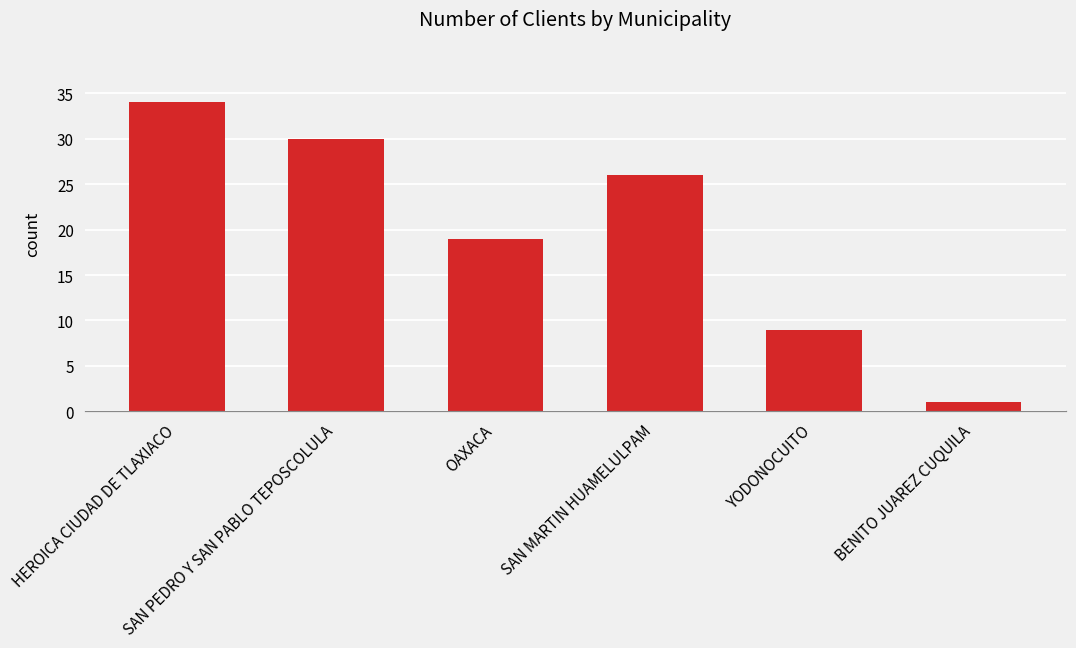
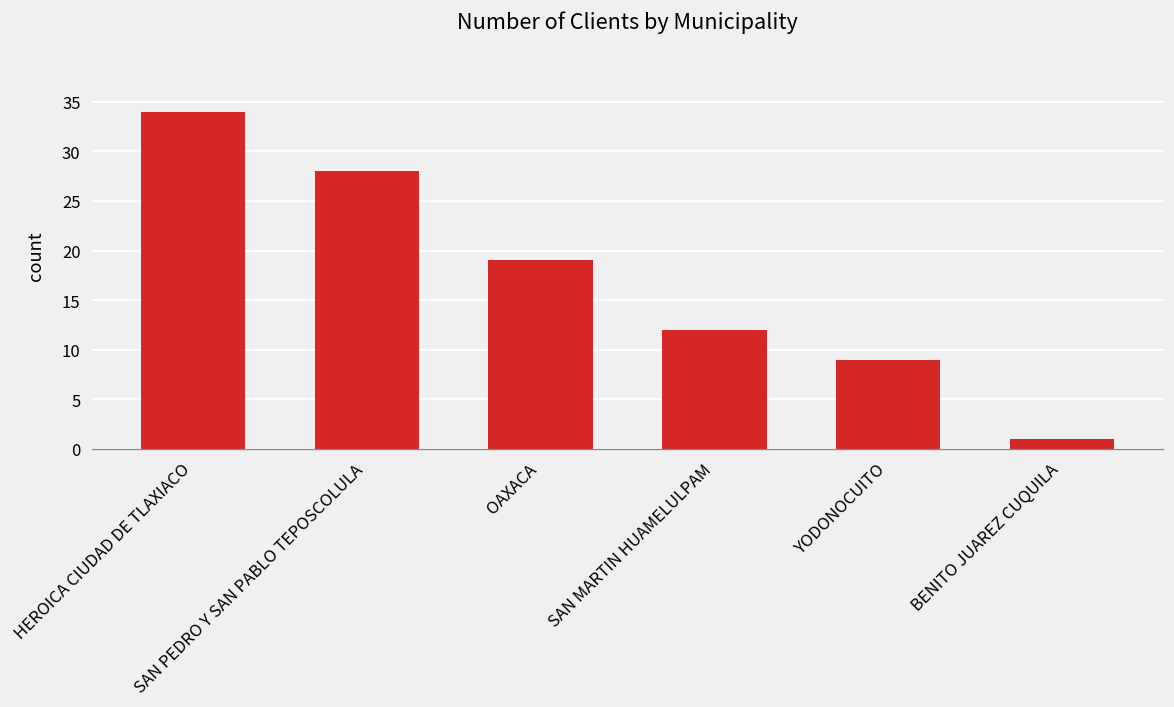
SAN PEDRO Y SAN PABLO TEPOSCOLULA: 30 -> 28
SAN MARTIN HUAMELULPAM: 26 -> 12
